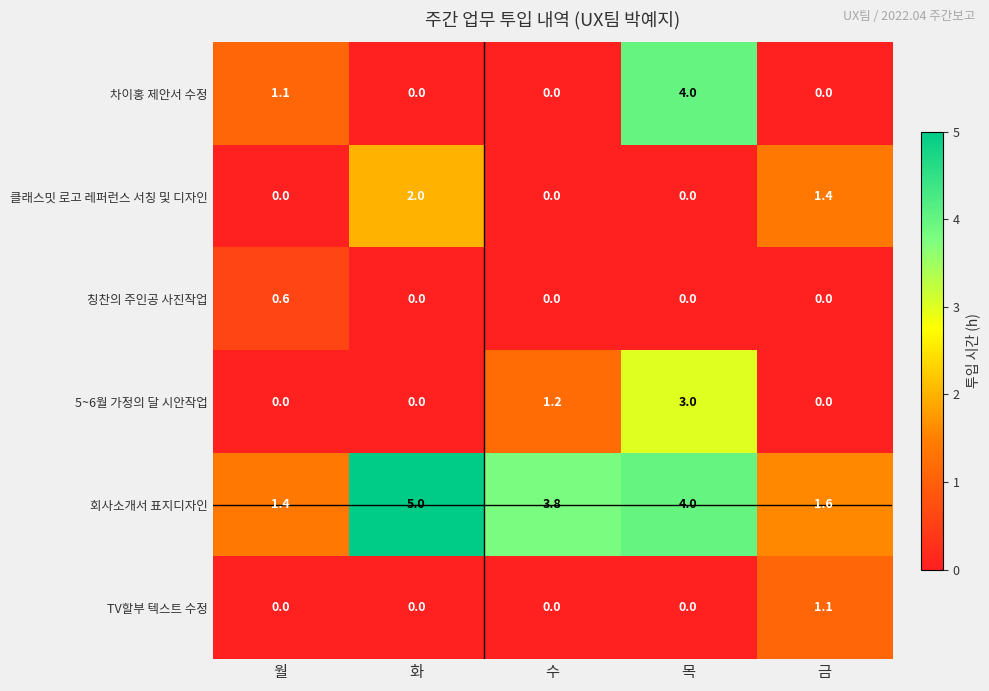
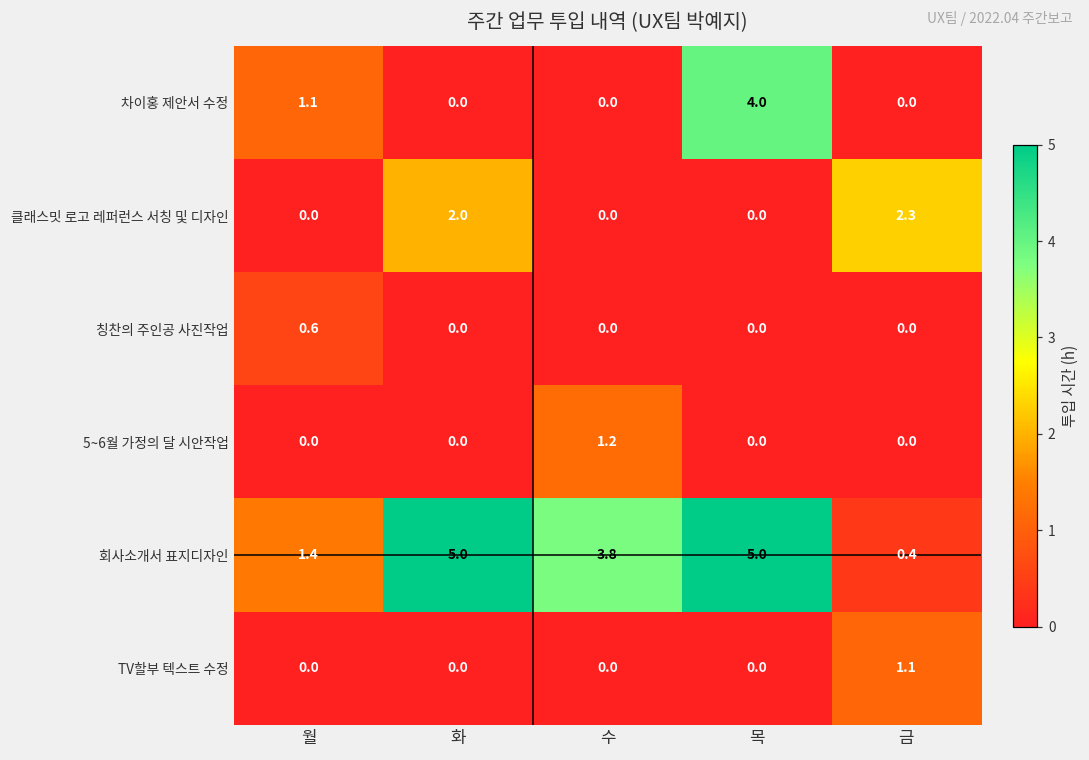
클래스밋 로고 레퍼런스 서칭 및 디자인, 금: 1.4 -> 2.3
5~6월 가정의 달 시안작업, 목: 3.0 -> 0.0
회사소개서 표지디자인, 목: 4.0 -> 5.0
회사소개서 표지디자인, 금: 1.6 -> 0.4
